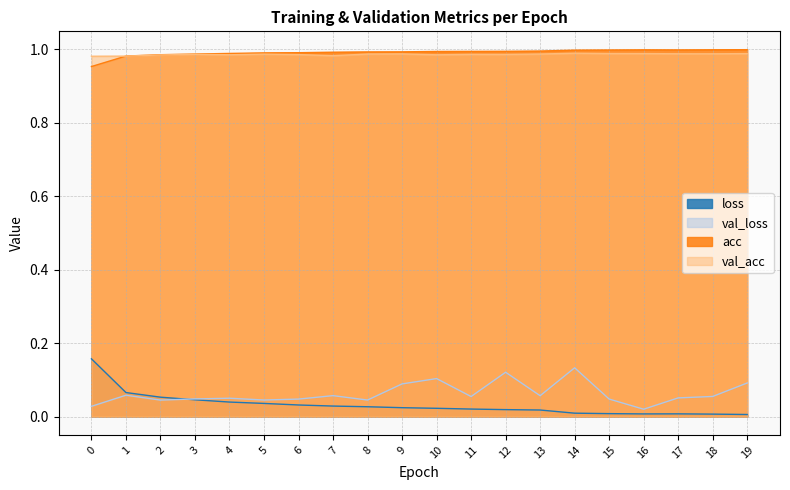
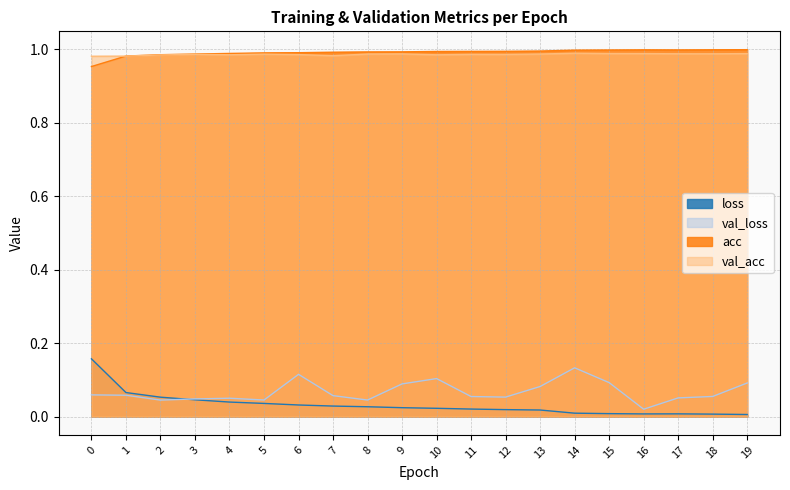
val_loss, 0: 0.03 -> 0.06
val_loss, 6: 0.05 -> 0.11
val_loss, 12: 0.12 -> 0.05
val_loss, 13: 0.06 -> 0.08
val_loss, 15: 0.05 -> 0.09
